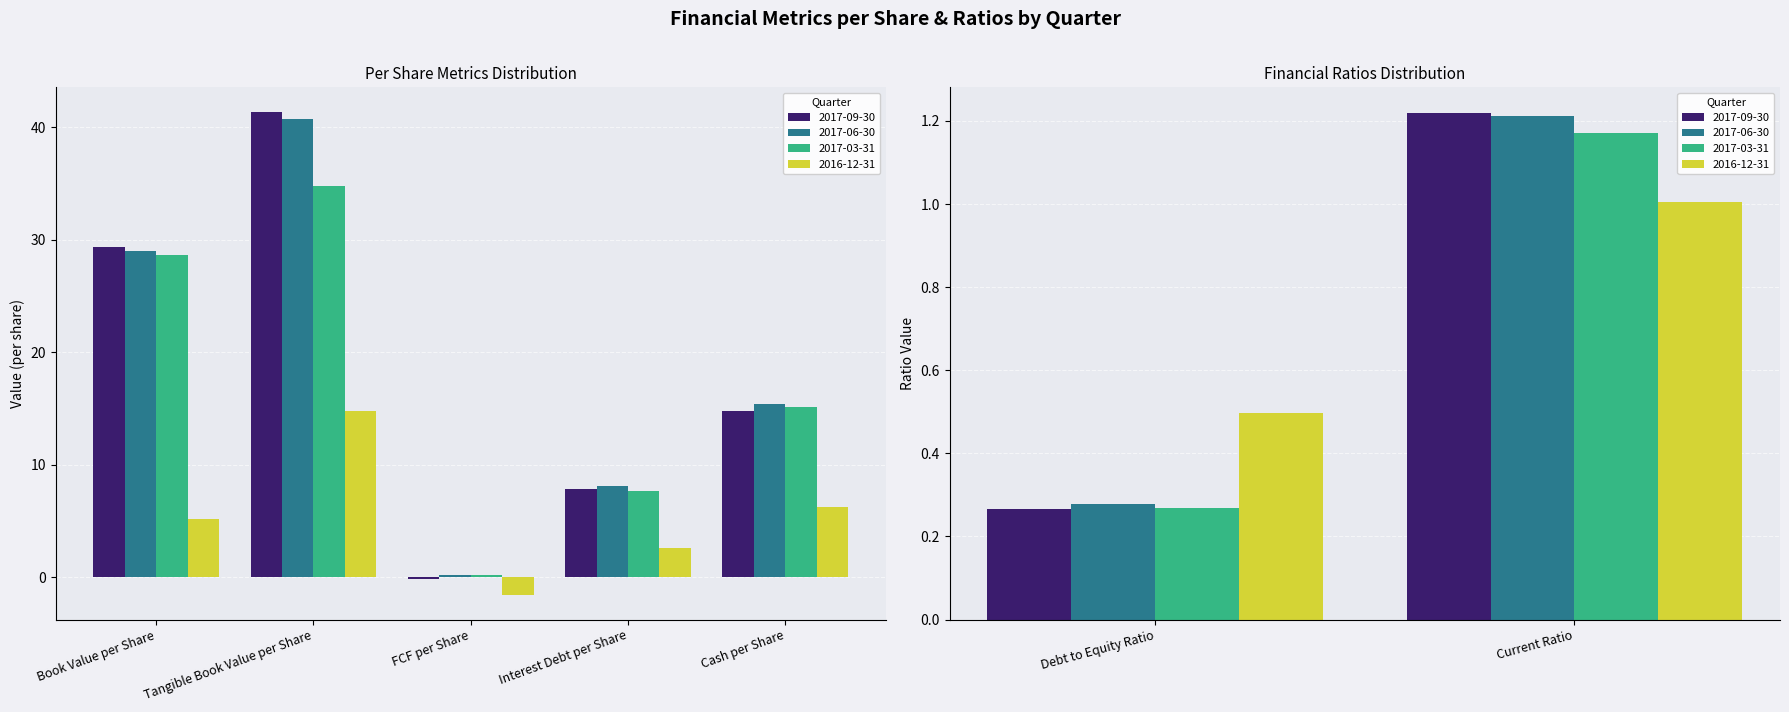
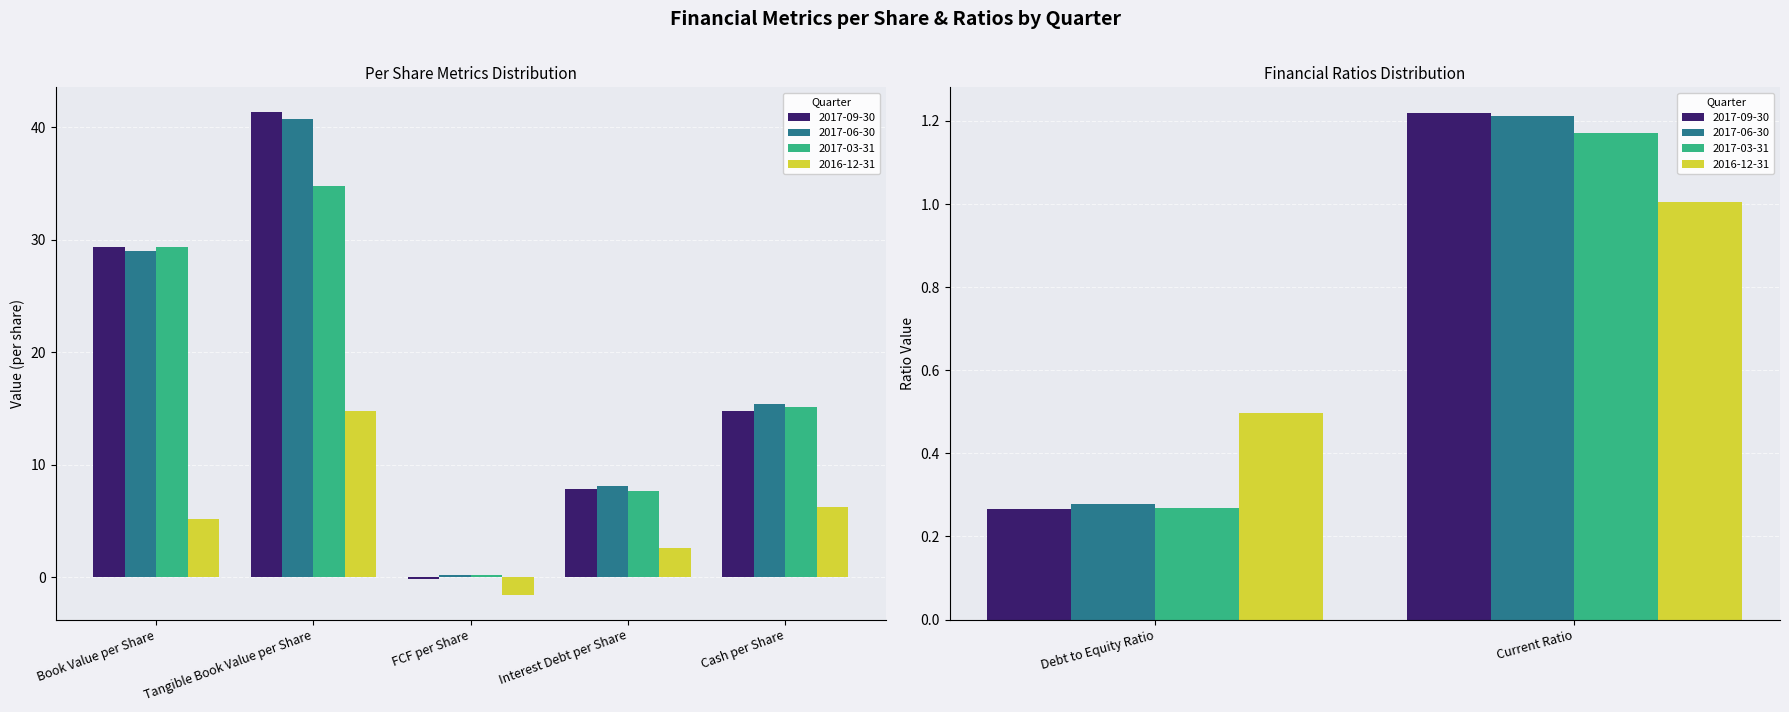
Per Share Metrics Distribution, 2017-03-31, Book Value per Share: 28.7 -> 29.4
